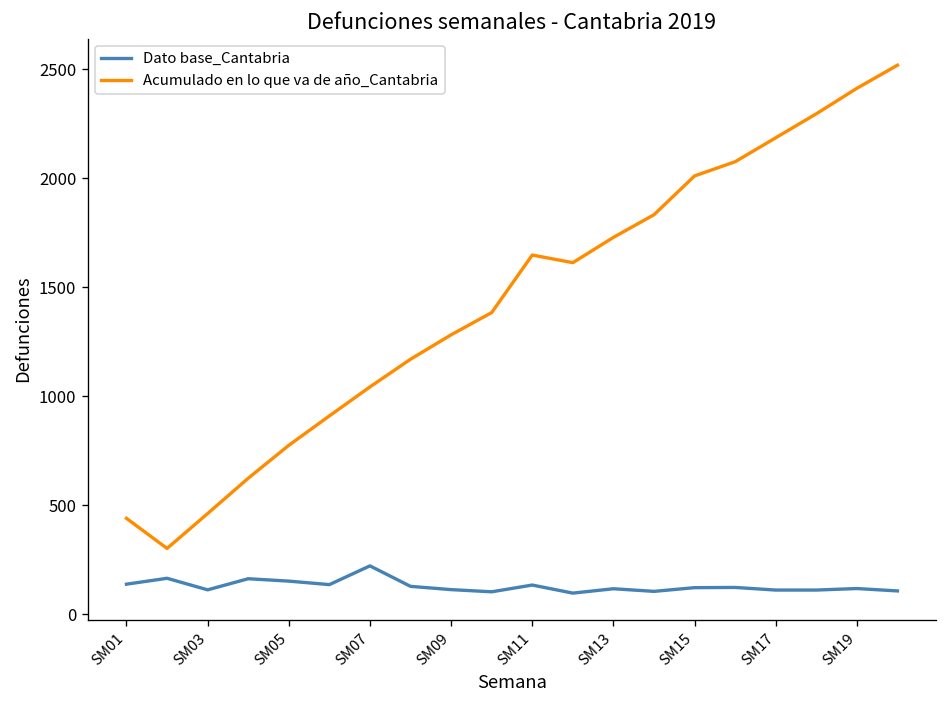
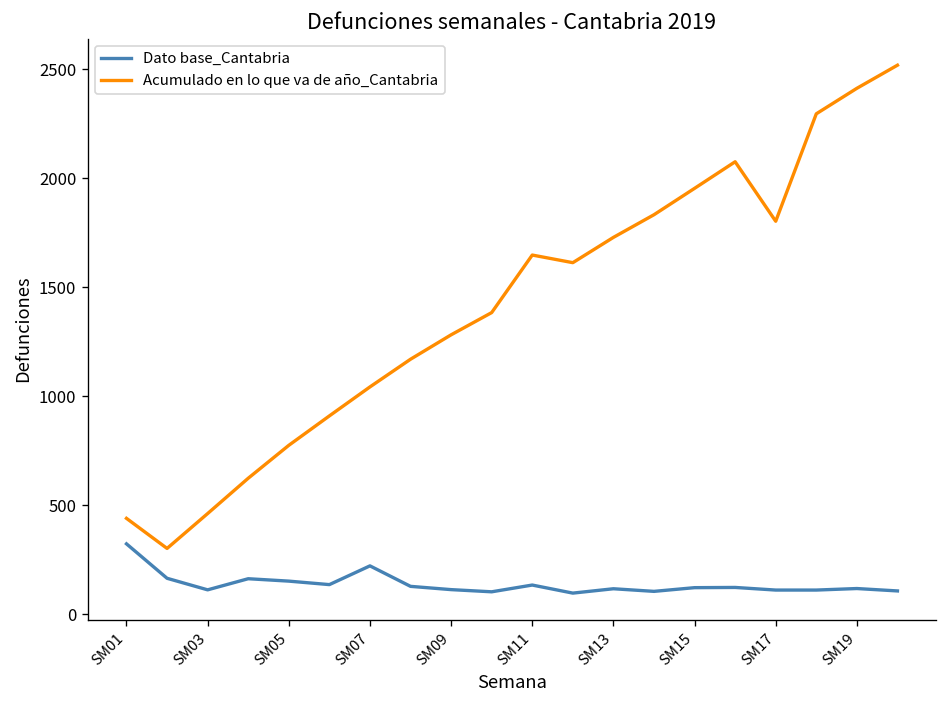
Dato base_Cantabria, SM01: 140 -> 320
Acumulado en lo que va de año_Cantabria, SM15: 2010 -> 1950
Acumulado en lo que va de año_Cantabria, SM17: 2190 -> 1800
